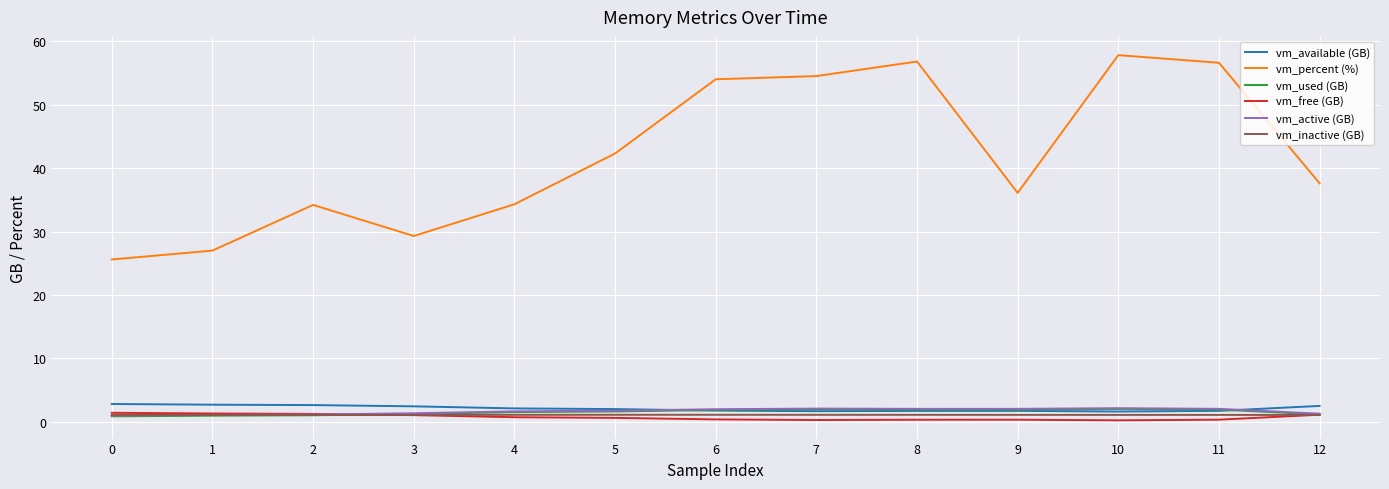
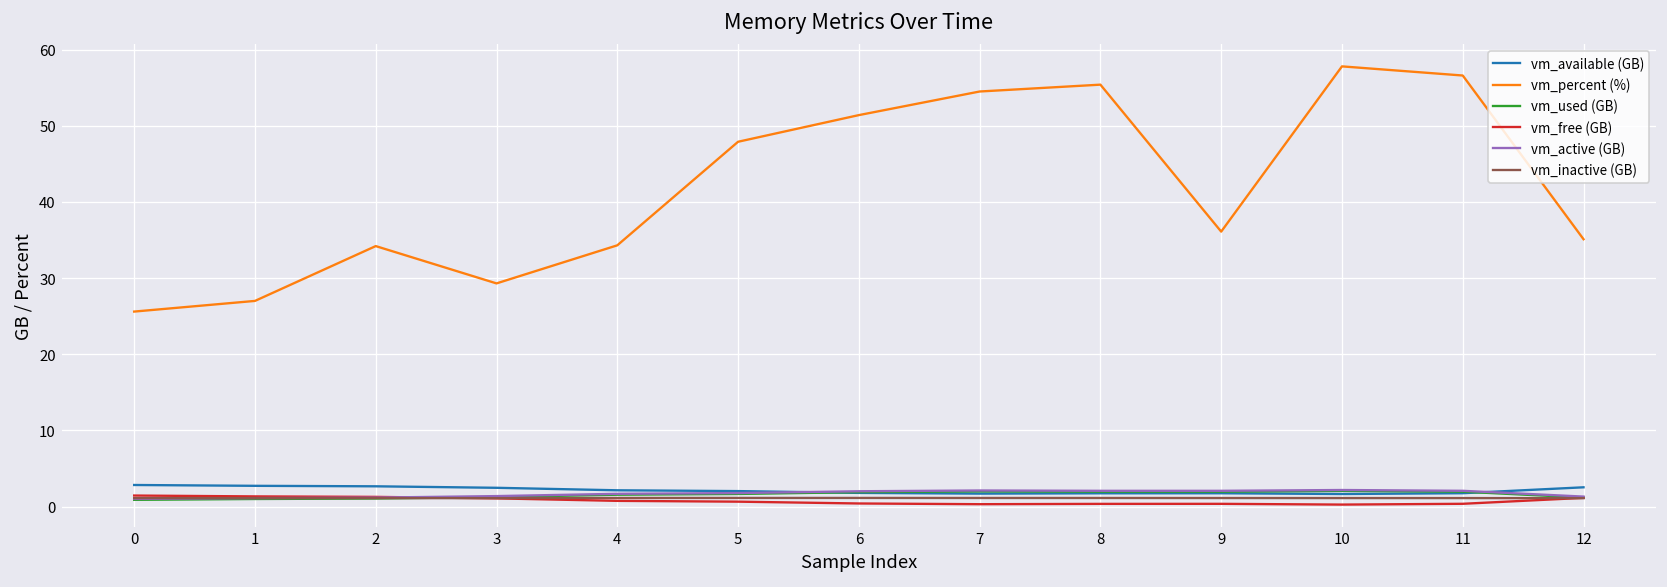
vm_percent (%), 5: 42 -> 48
vm_percent (%), 6: 54 -> 51
vm_percent (%), 8: 57 -> 55
vm_percent (%), 12: 38 -> 35
